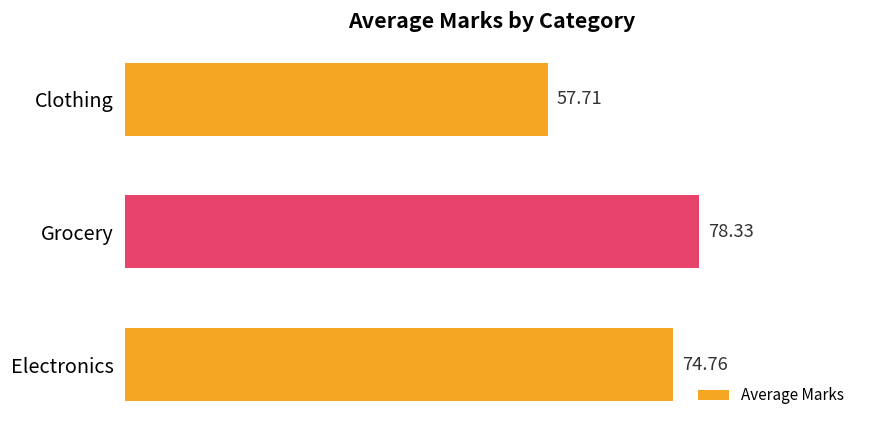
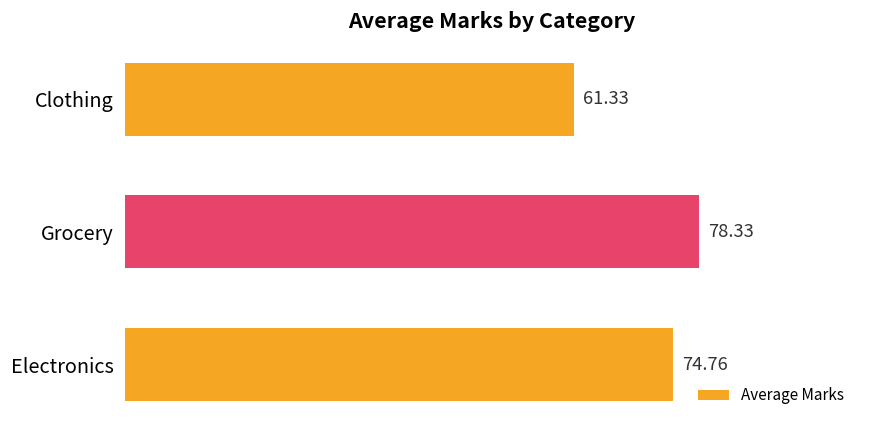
Clothing: 57.71 -> 61.33
